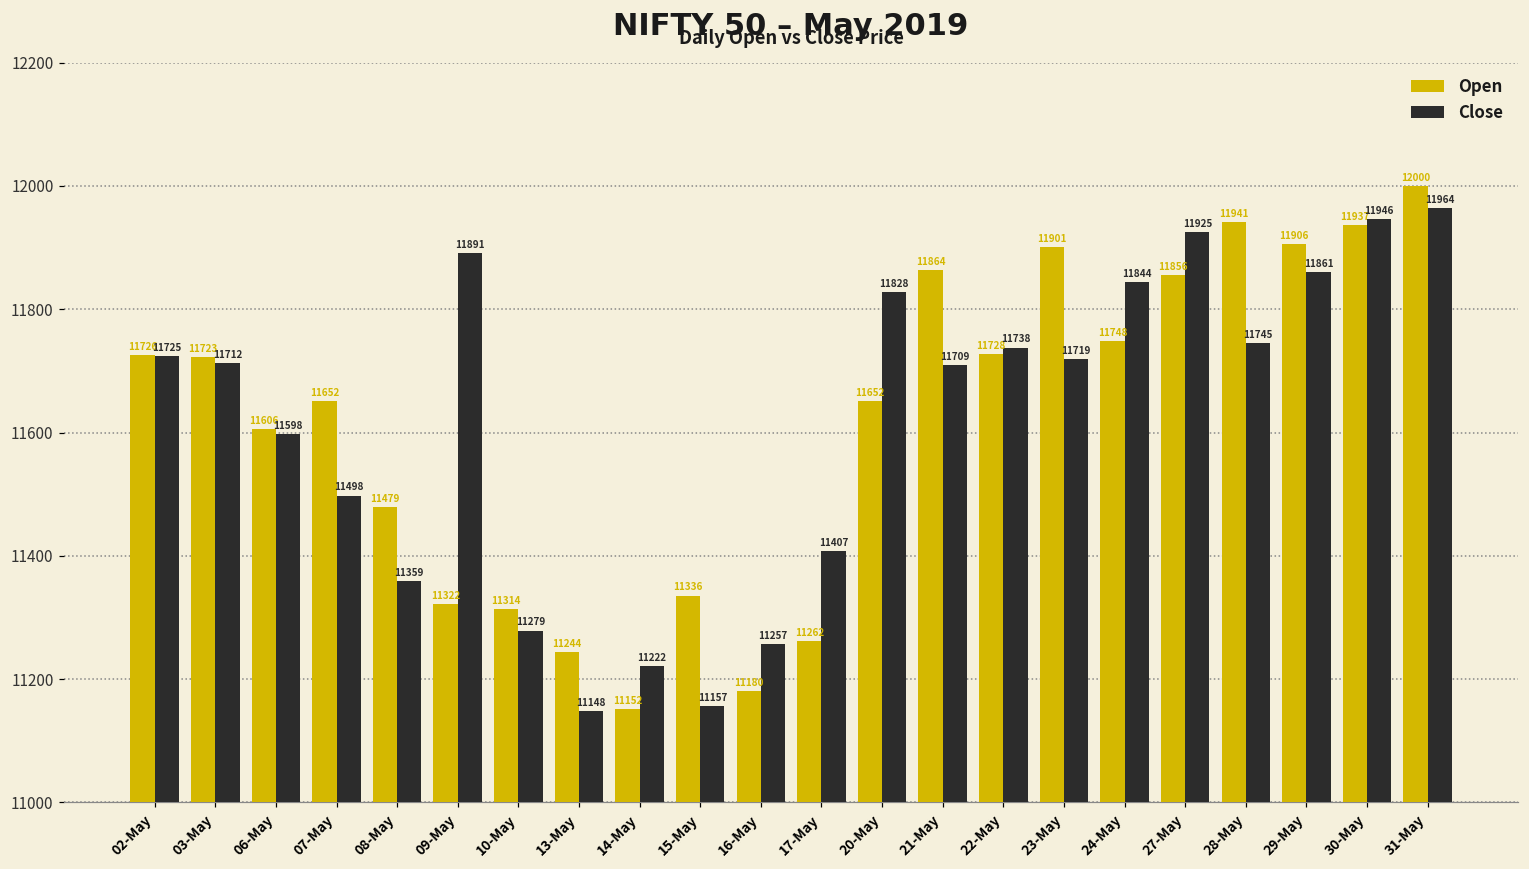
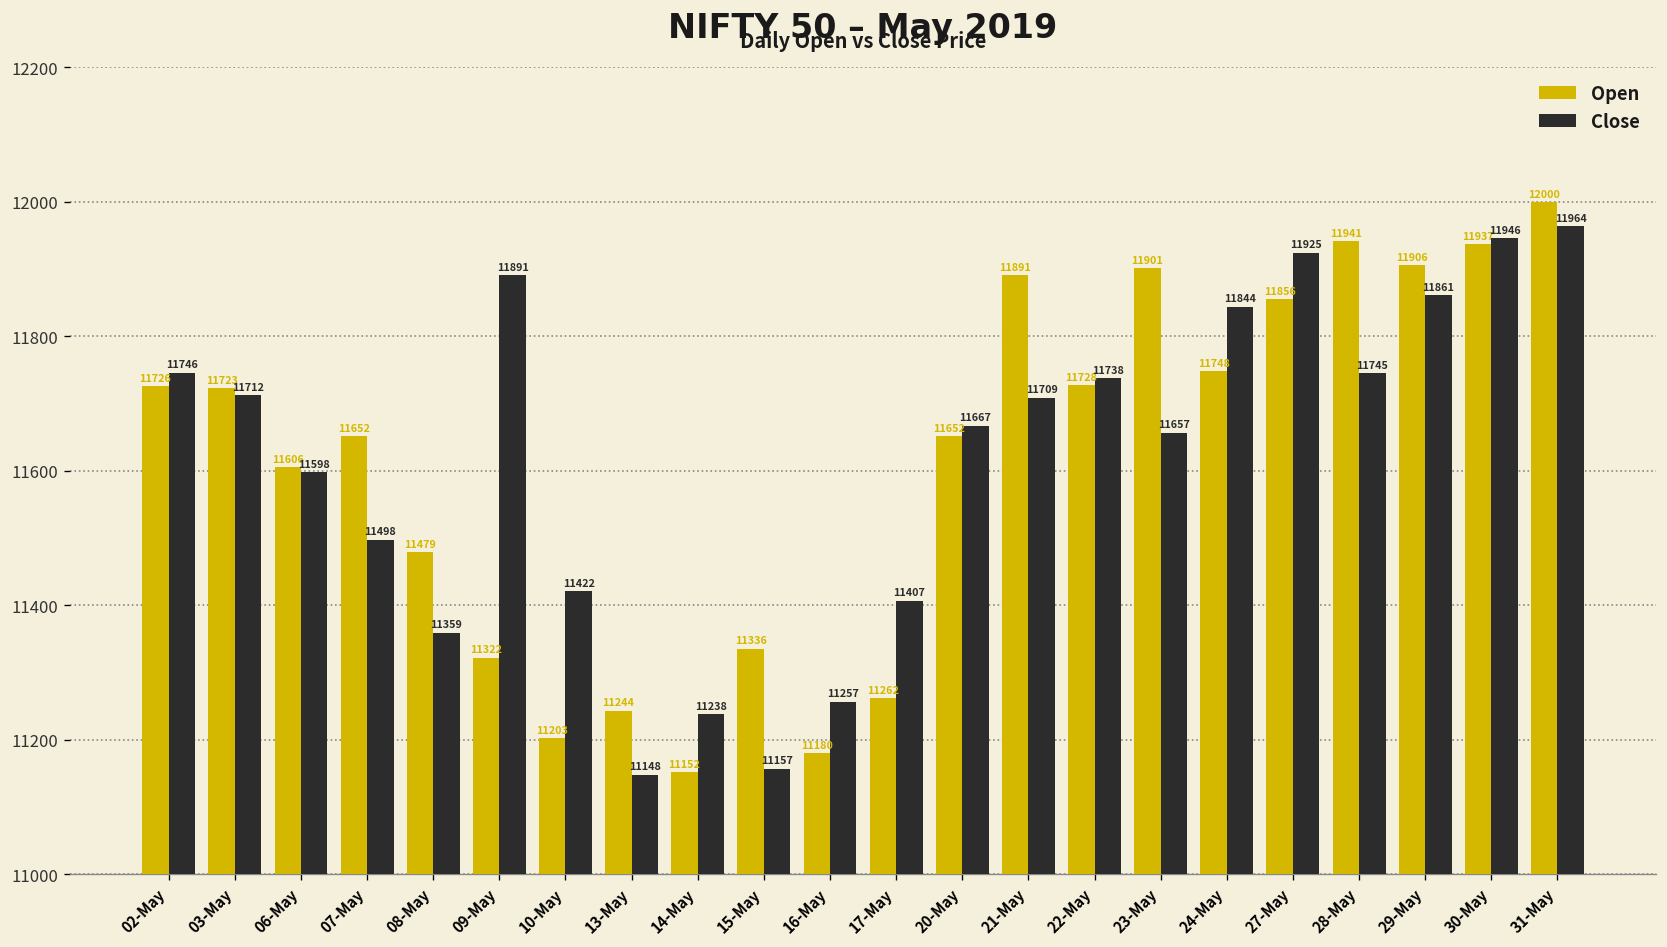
Close, 02-May: 11725 -> 11746
Open, 10-May: 11314 -> 11203
Close, 10-May: 11279 -> 11422
Close, 14-May: 11222 -> 11238
Close, 20-May: 11828 -> 11667
Open, 21-May: 11864 -> 11891
Close, 23-May: 11719 -> 11657
